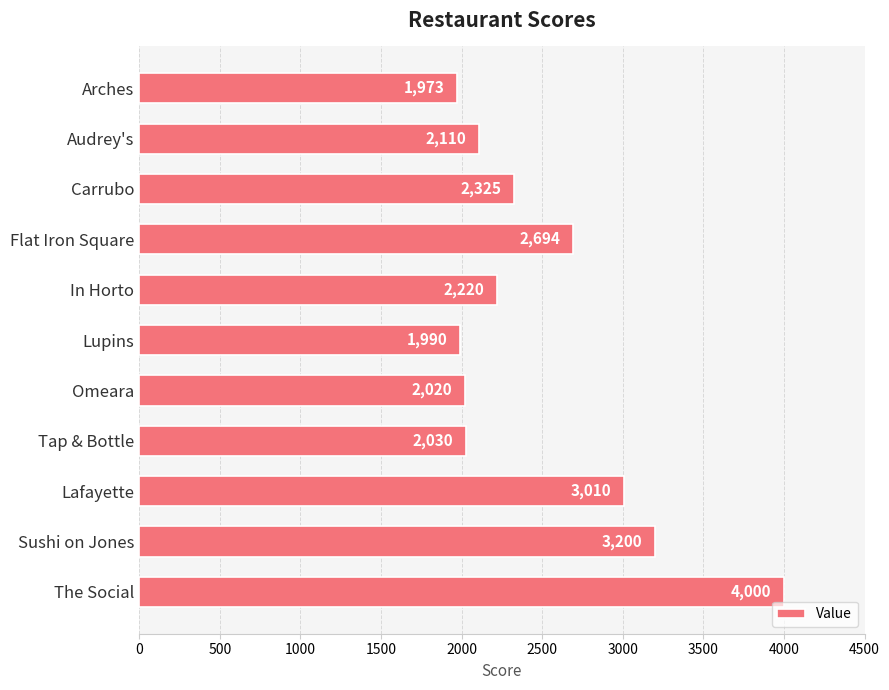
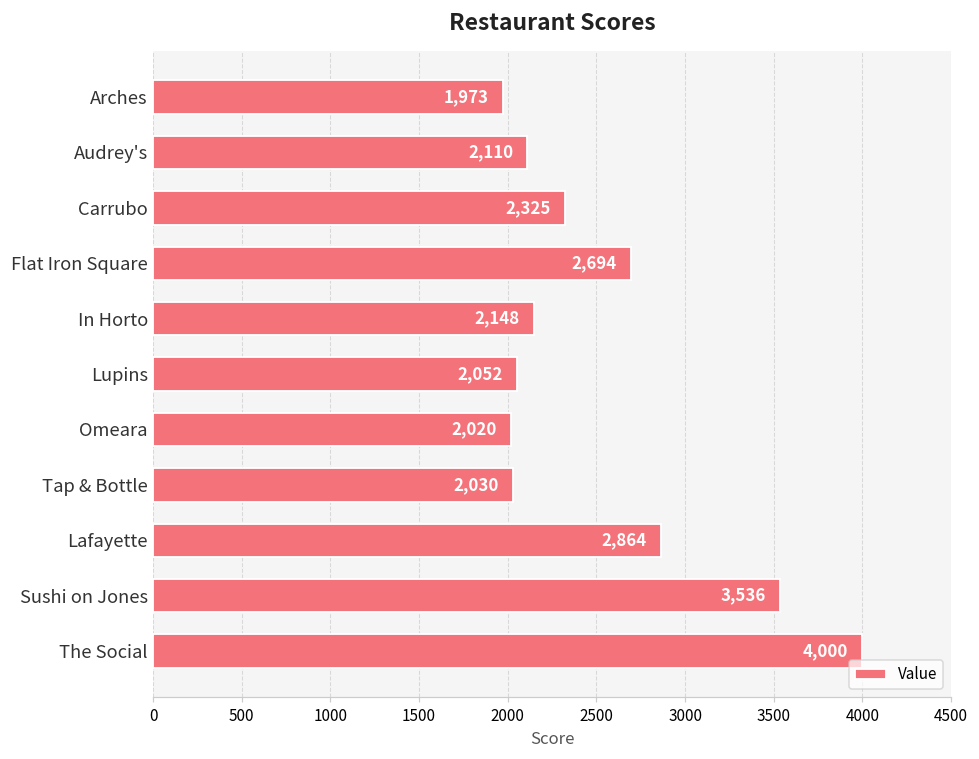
In Horto: 2,220 -> 2,148
Lupins: 1,990 -> 2,052
Lafayette: 3,010 -> 2,864
Sushi on Jones: 3,200 -> 3,536
